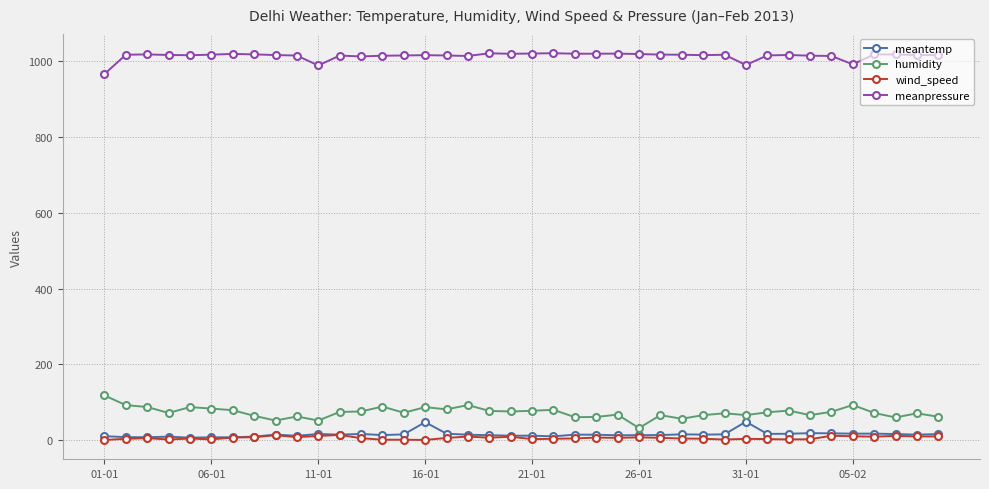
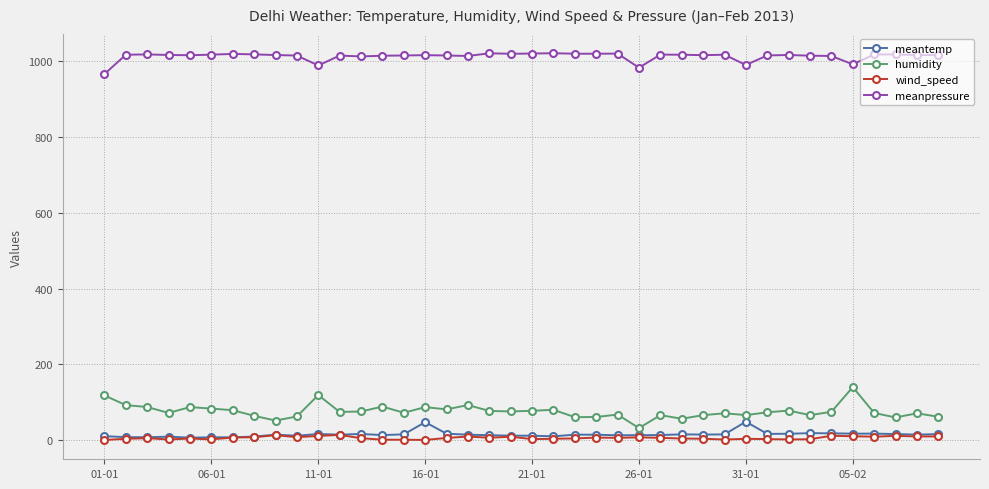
humidity, 11-01: 50 -> 120
meanpressure, 26-01: 1020 -> 980
humidity, 05-02: 90 -> 140
